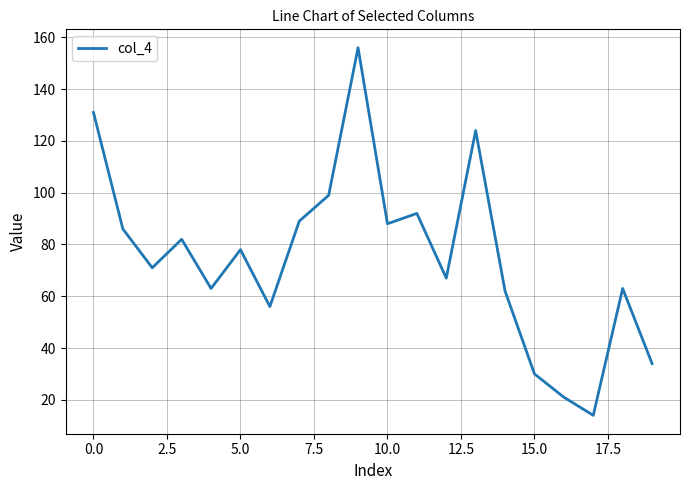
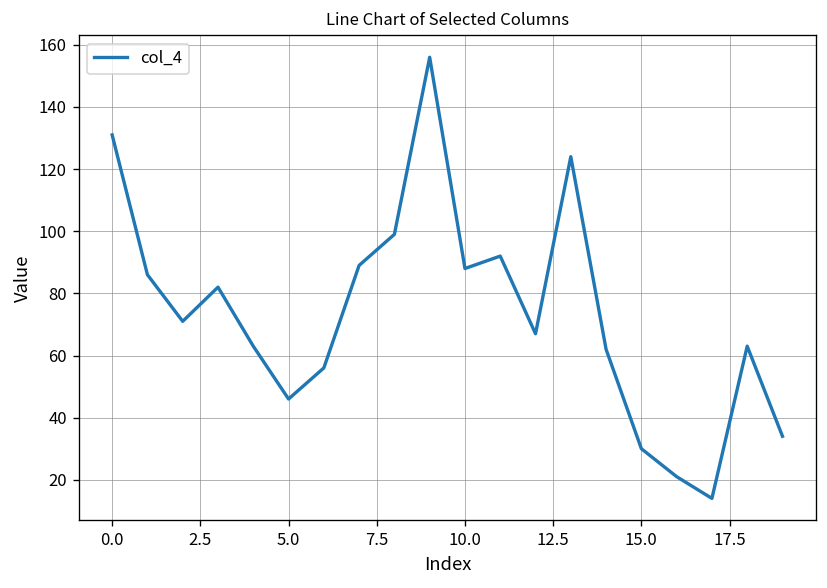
5.0: 78 -> 46
